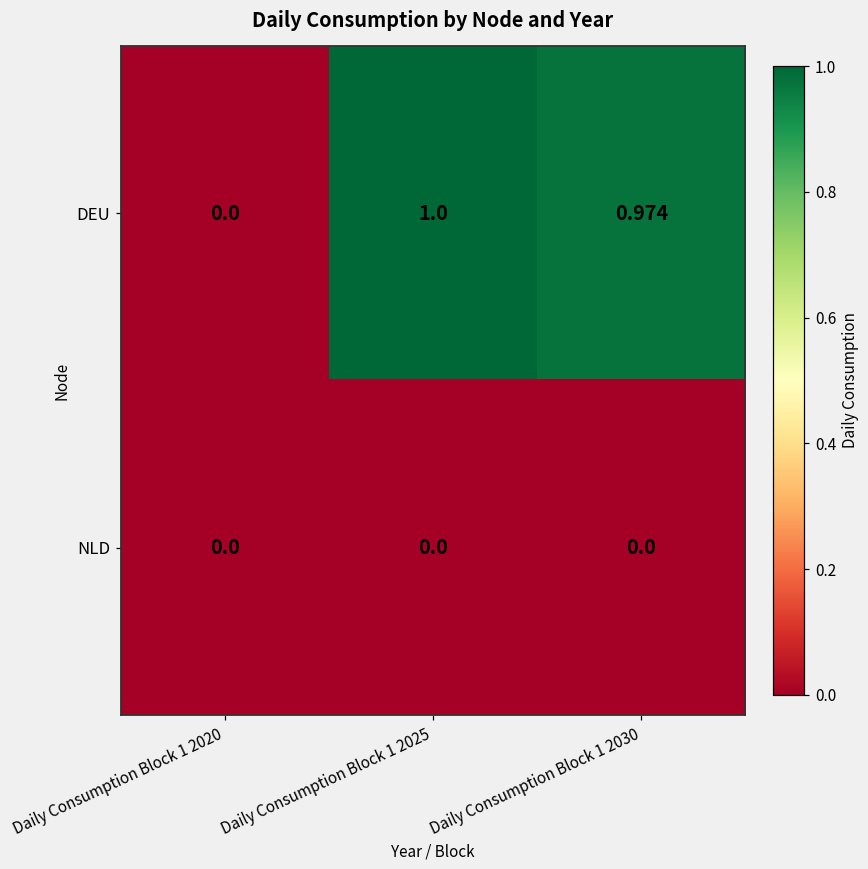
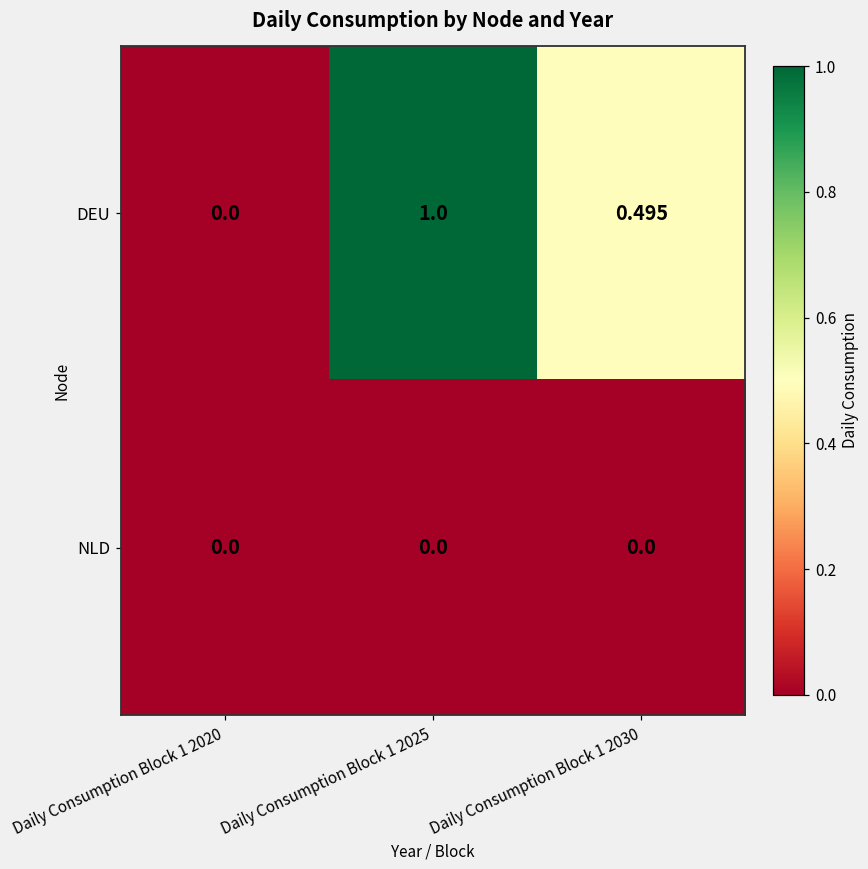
DEU, Daily Consumption Block 1 2030: 0.974 -> 0.495
